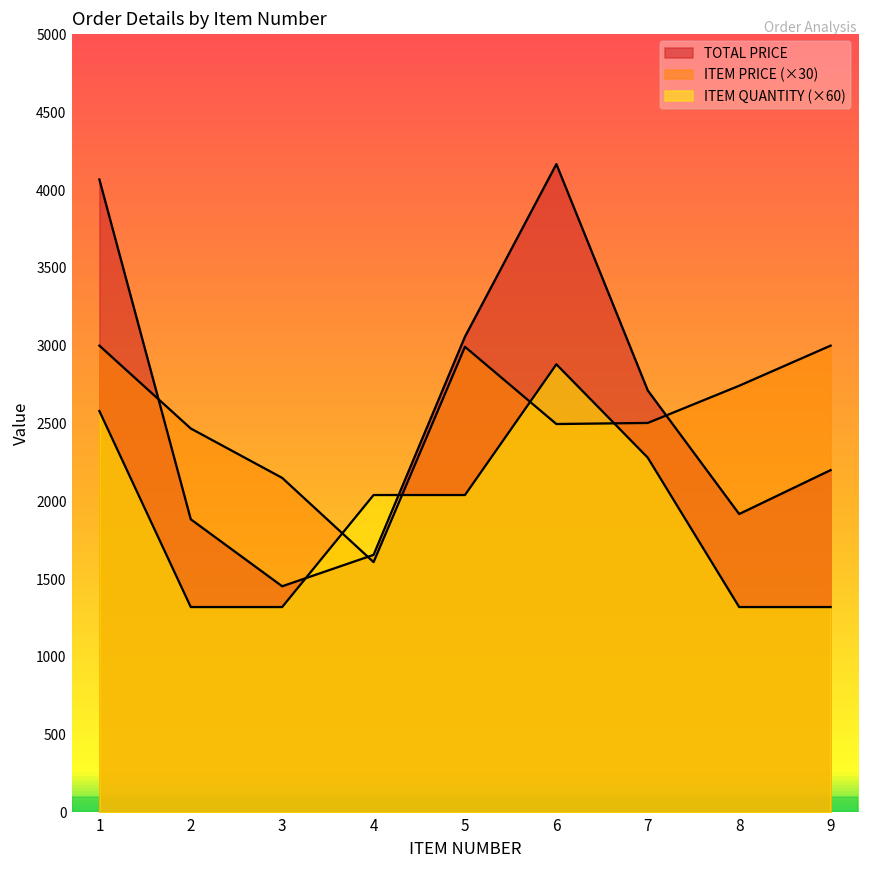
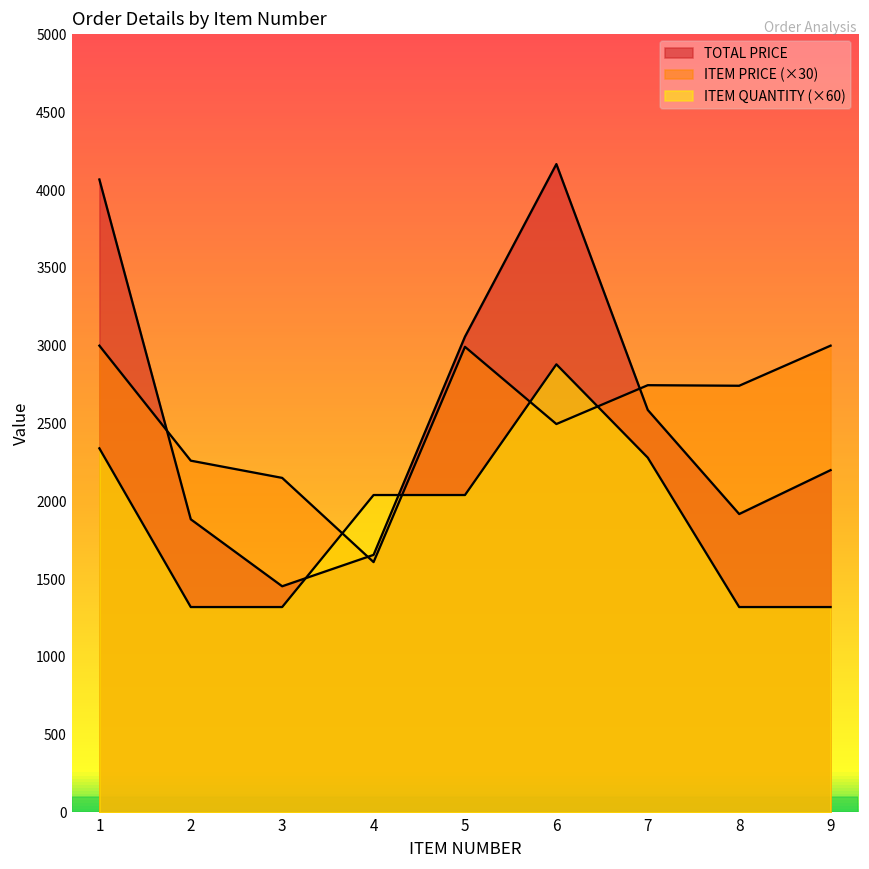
ITEM QUANTITY (×60), 1: 2580 -> 2340
ITEM PRICE (×30), 2: 2470 -> 2260
TOTAL PRICE, 7: 2710 -> 2590
ITEM PRICE (×30), 7: 2500 -> 2750
